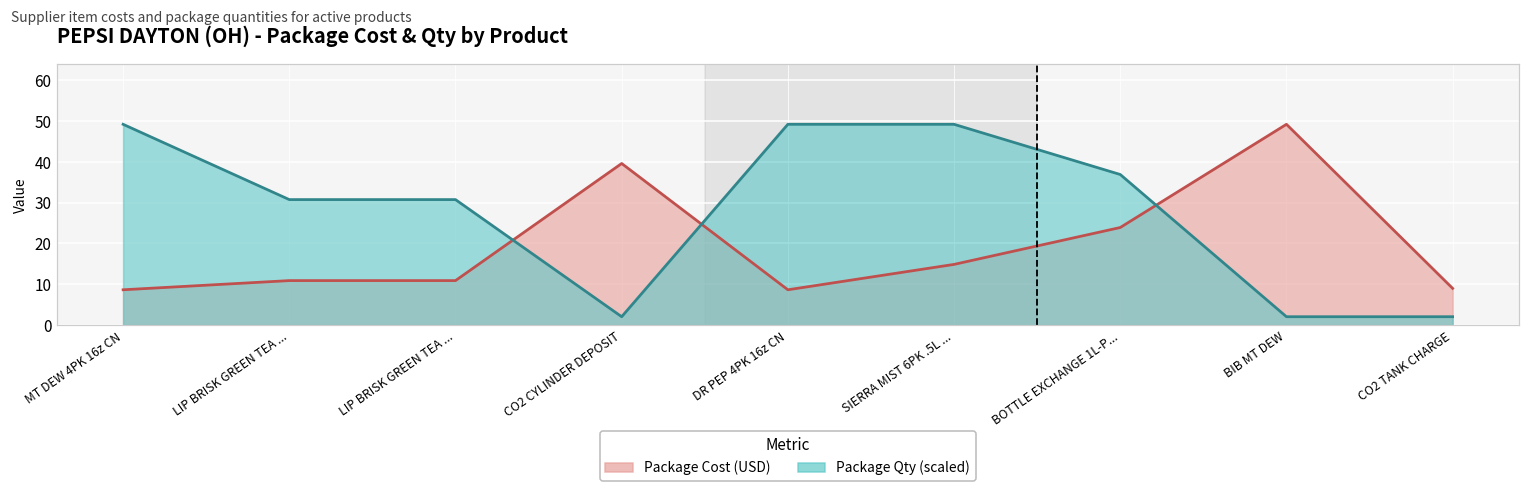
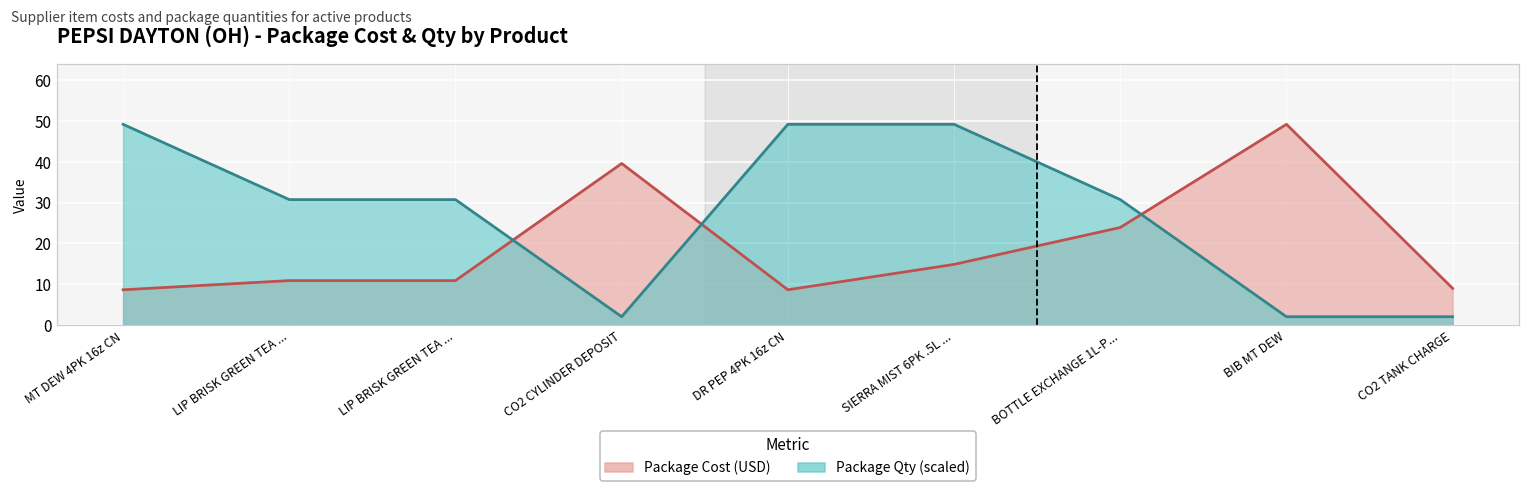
Package Qty (scaled), BOTTLE EXCHANGE 1L-P...: 37 -> 31
